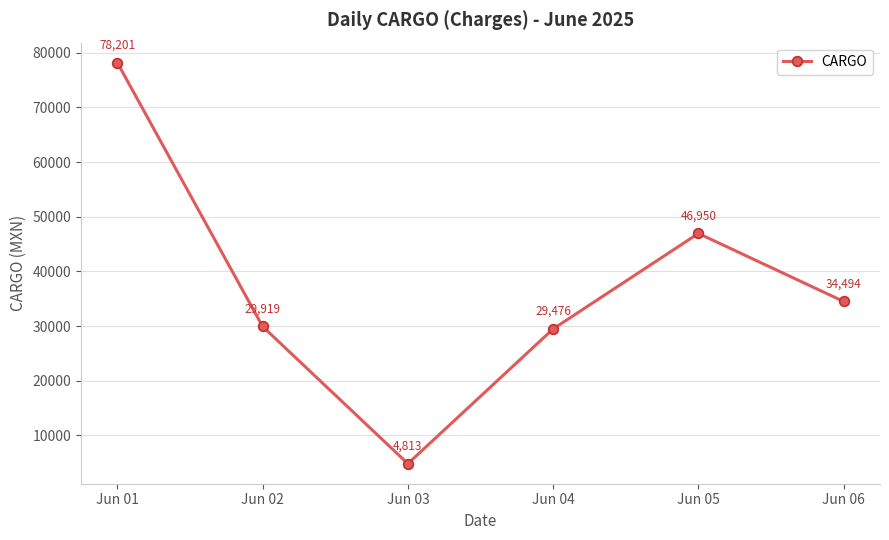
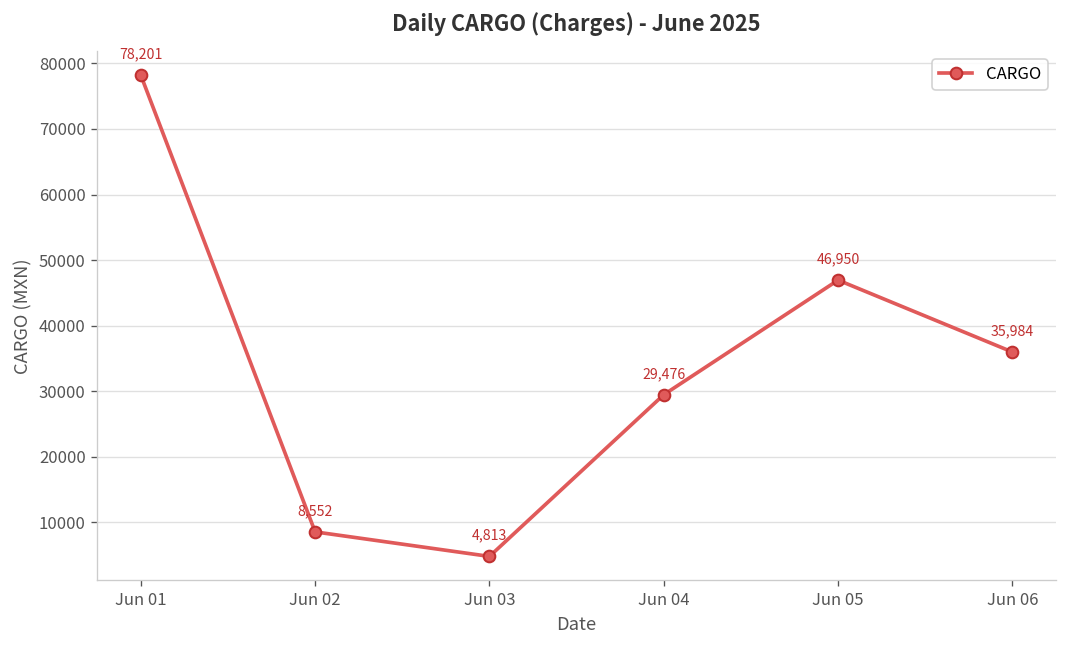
Jun 02: 29,919 -> 8,552
Jun 06: 34,494 -> 35,984
